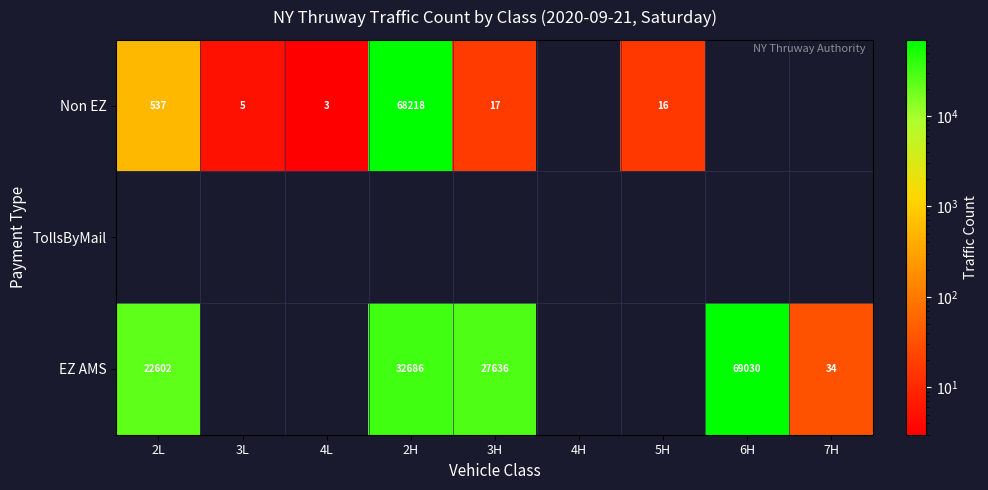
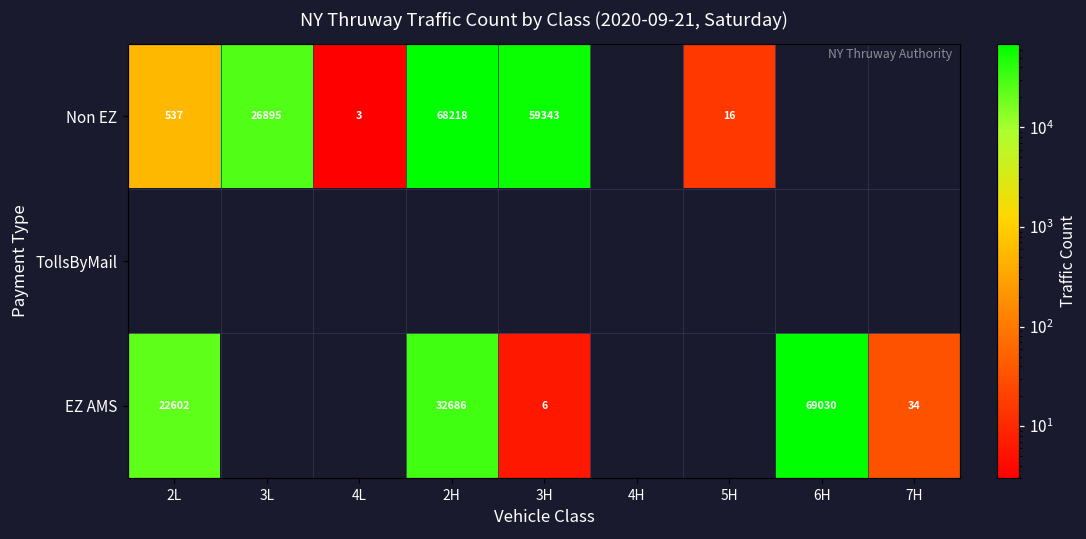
Non EZ, 3L: 5 -> 26895
Non EZ, 3H: 17 -> 59343
EZ AMS, 3H: 27636 -> 6
